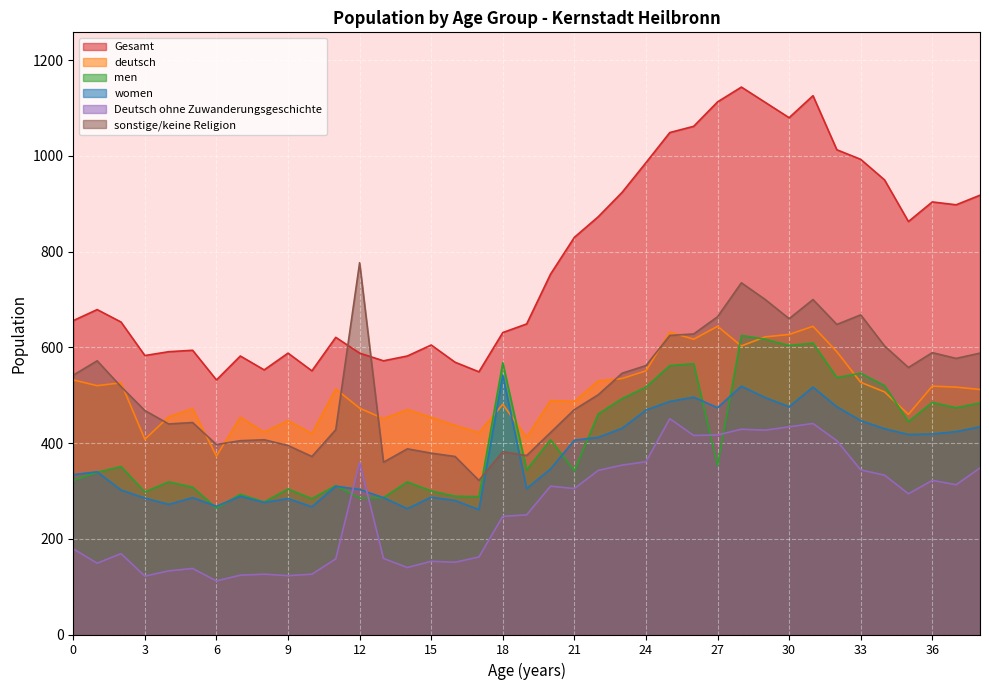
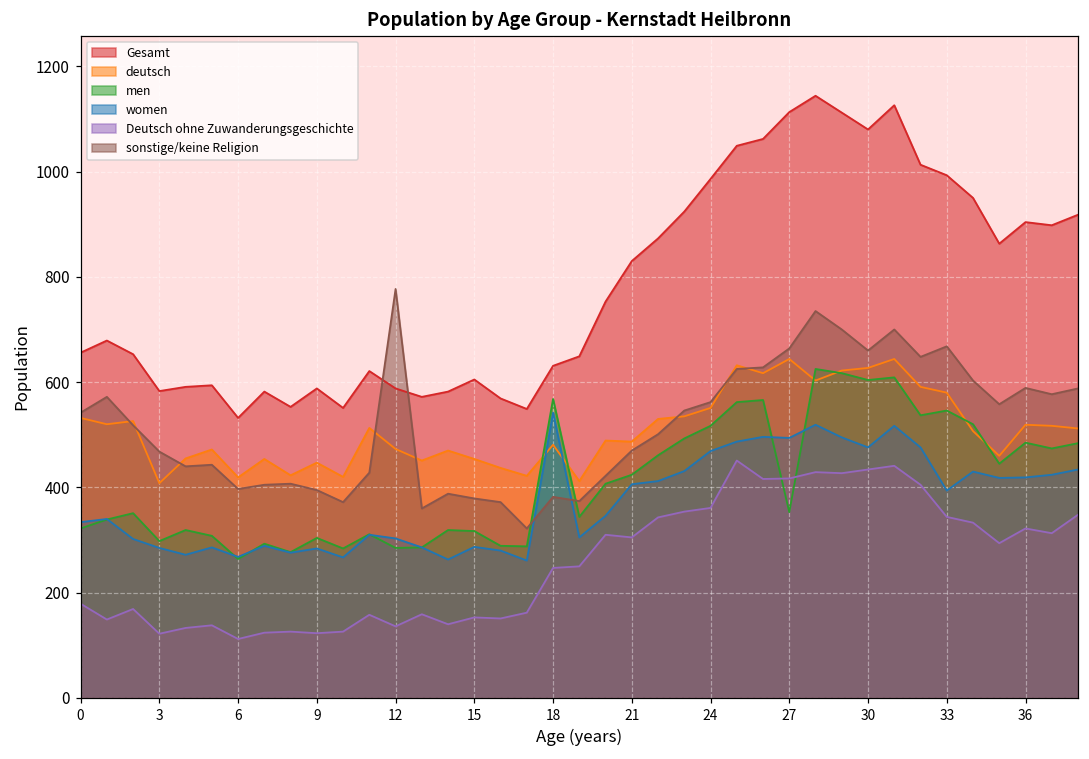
deutsch, 6: 370 -> 420
Deutsch ohne Zuwanderungsgeschichte, 12: 360 -> 140
men, 15: 300 -> 320
men, 21: 340 -> 420
women, 27: 470 -> 490
deutsch, 33: 530 -> 580
women, 33: 450 -> 390
